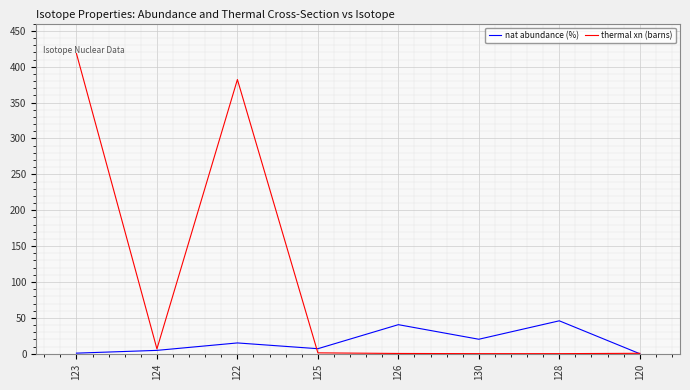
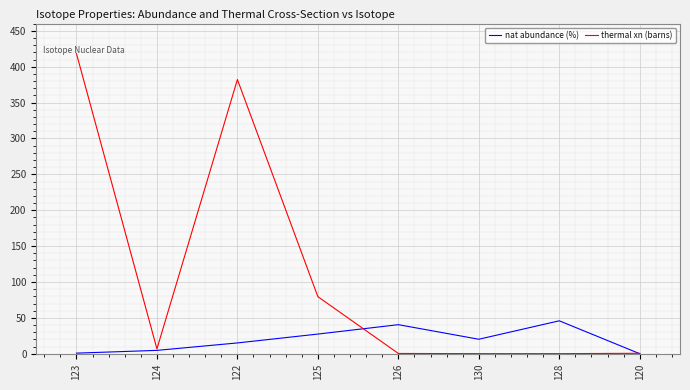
nat abundance (%), 125: 10 -> 30
thermal xn (barns), 125: 0 -> 80
